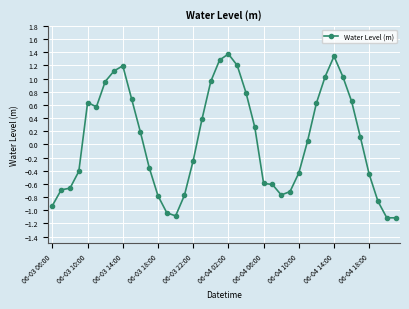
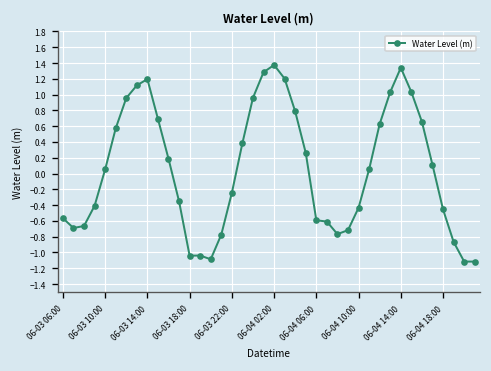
06-03 06:00: -0.9 -> -0.6
06-03 10:00: 0.6 -> 0.1
06-03 18:00: -0.8 -> -1.0
